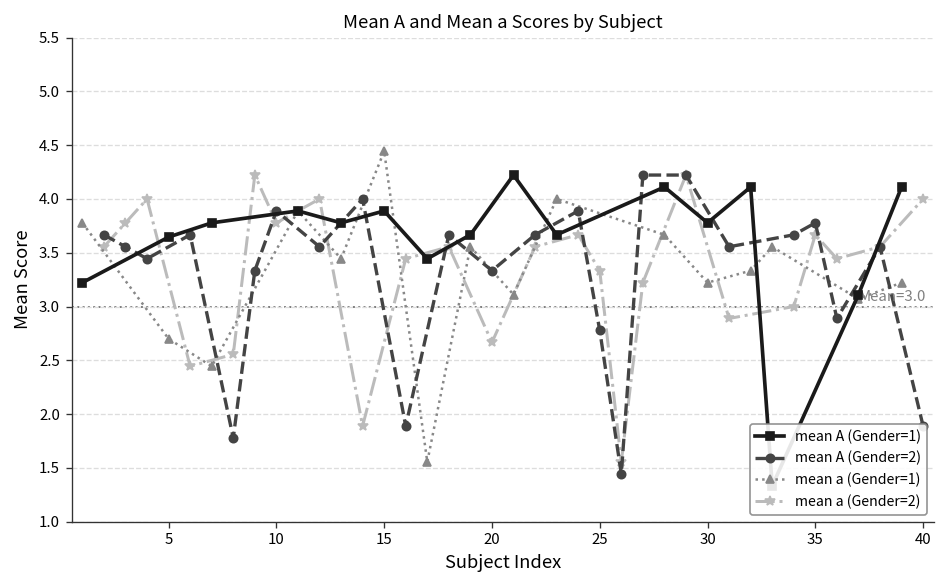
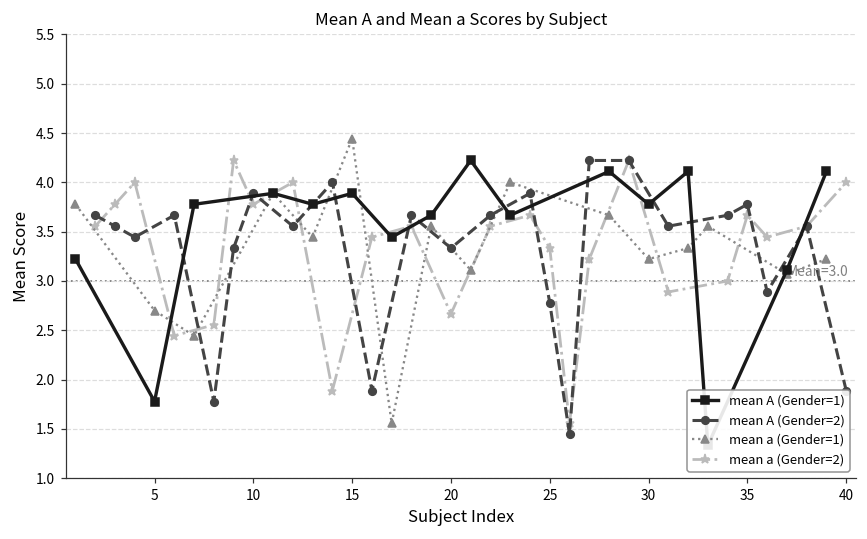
mean A (Gender=1), 5: 3.6 -> 1.8
